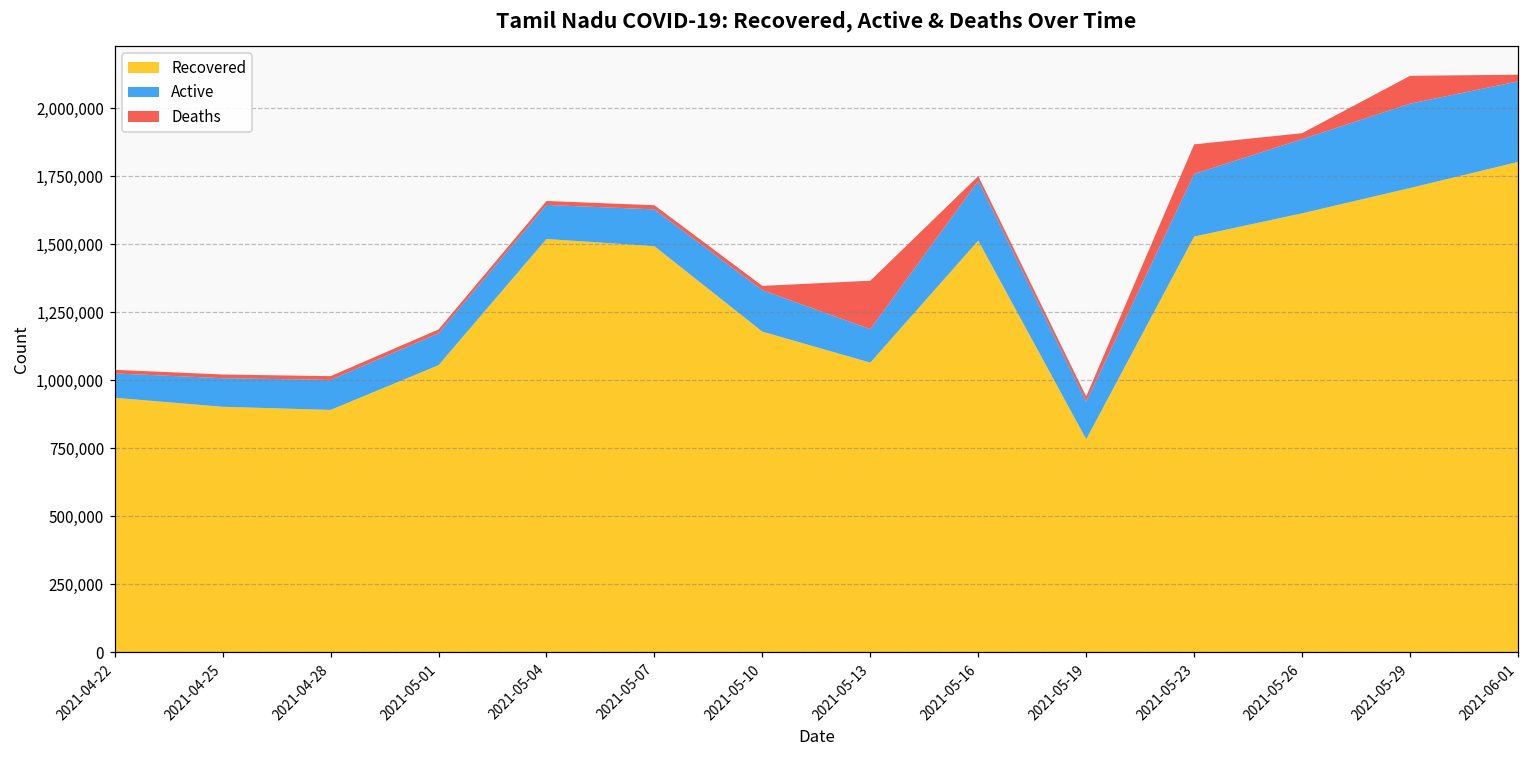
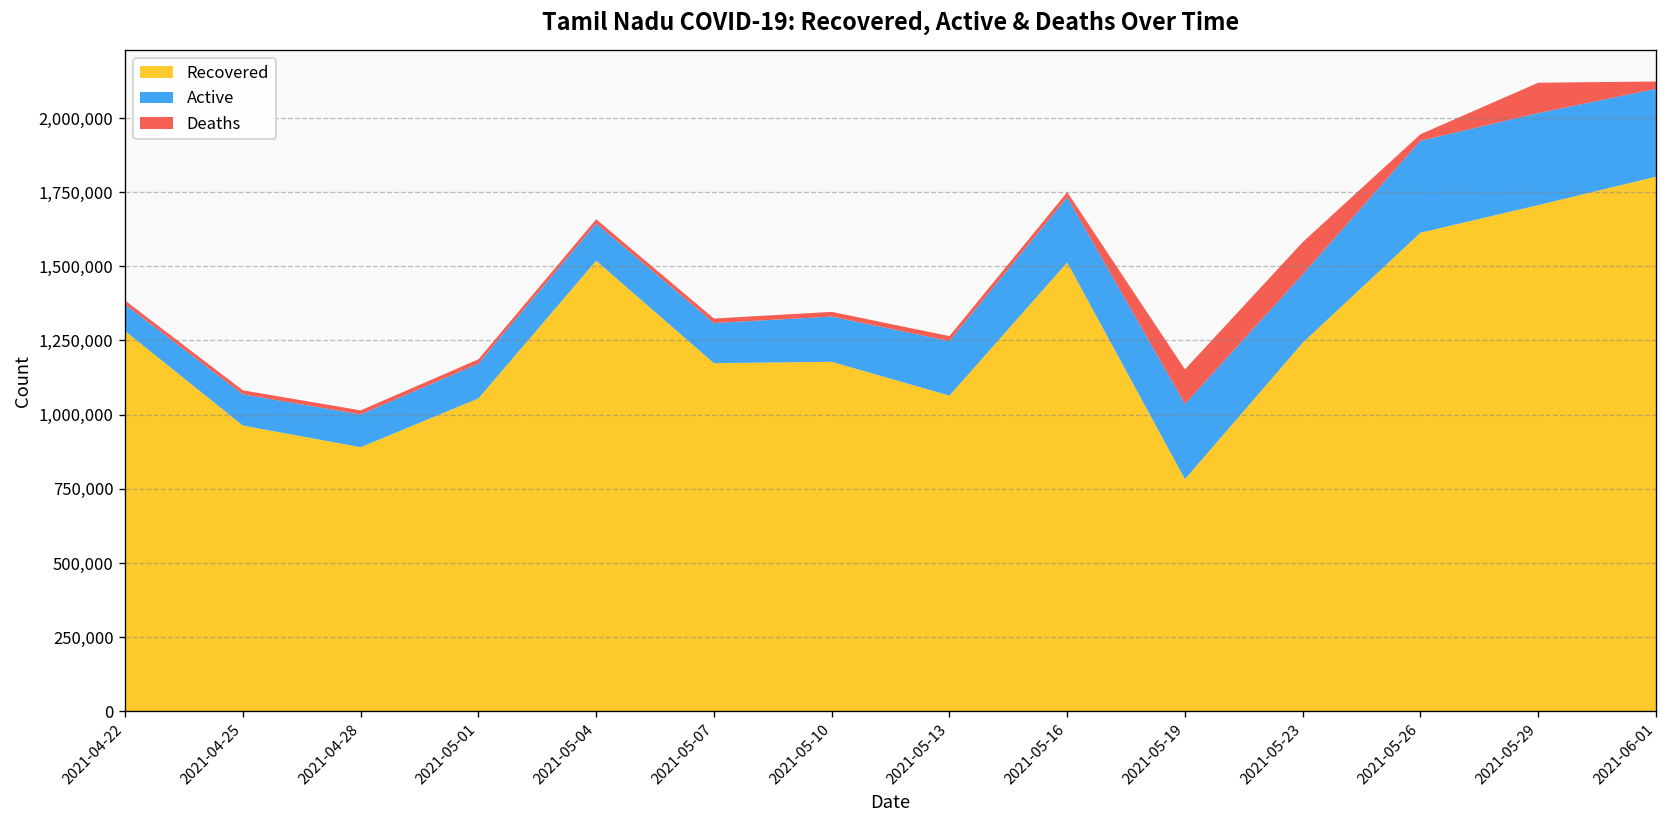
Recovered, 2021-04-22: 930,000 -> 1,280,000
Recovered, 2021-04-25: 900,000 -> 960,000
Recovered, 2021-05-07: 1,490,000 -> 1,170,000
Active, 2021-05-13: 120,000 -> 180,000
Deaths, 2021-05-13: 180,000 -> 20,000
Active, 2021-05-19: 140,000 -> 250,000
Deaths, 2021-05-19: 20,000 -> 120,000
Recovered, 2021-05-23: 1,530,000 -> 1,240,000
Active, 2021-05-26: 270,000 -> 310,000
